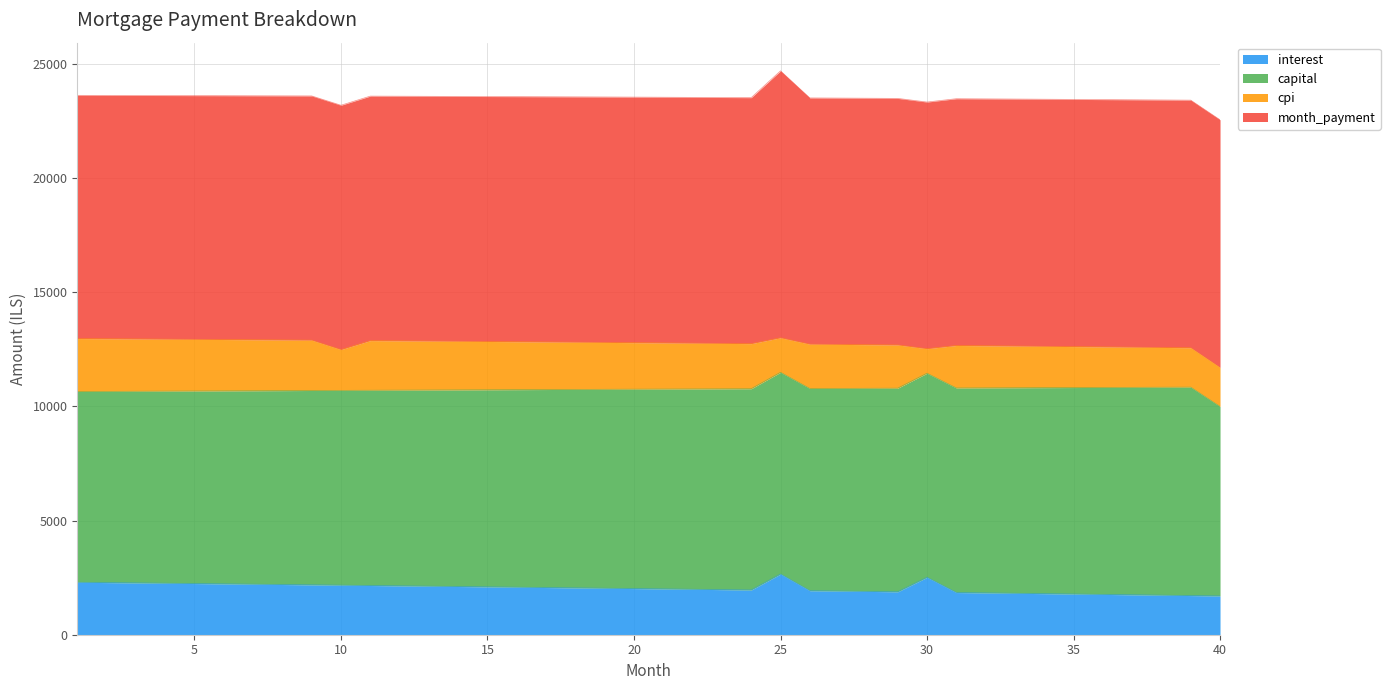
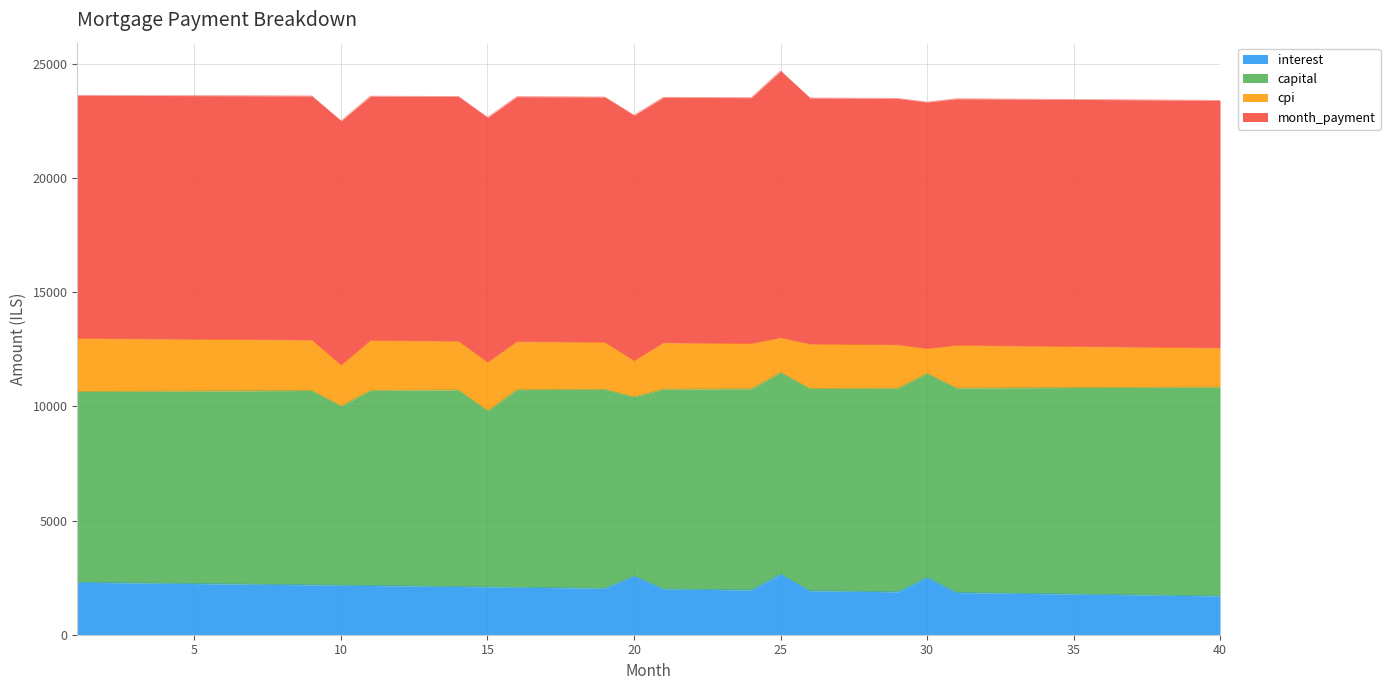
capital, 10: 8500 -> 7800
capital, 15: 8600 -> 7700
interest, 20: 2000 -> 2600
capital, 20: 8700 -> 7800
cpi, 20: 2000 -> 1600
capital, 40: 8300 -> 9100
